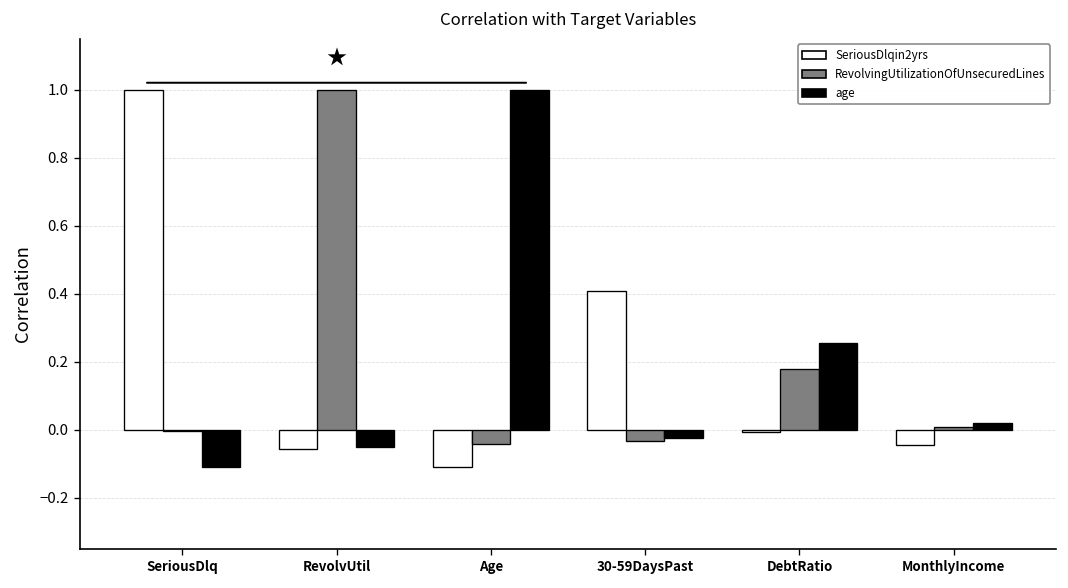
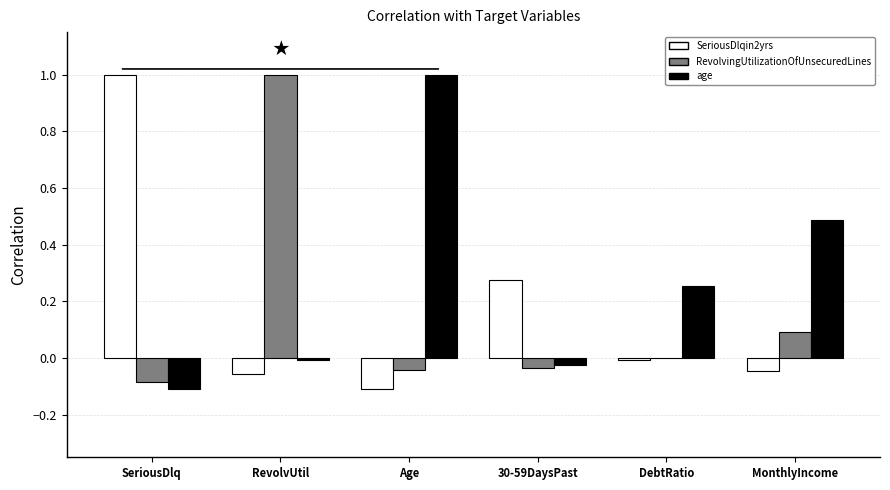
RevolvingUtilizationOfUnsecuredLines, SeriousDlq: 0.00 -> -0.08
age, RevolvUtil: -0.05 -> -0.01
SeriousDlqin2yrs, 30-59DaysPast: 0.41 -> 0.28
RevolvingUtilizationOfUnsecuredLines, DebtRatio: 0.18 -> 0.00
RevolvingUtilizationOfUnsecuredLines, MonthlyIncome: 0.01 -> 0.09
age, MonthlyIncome: 0.02 -> 0.49
